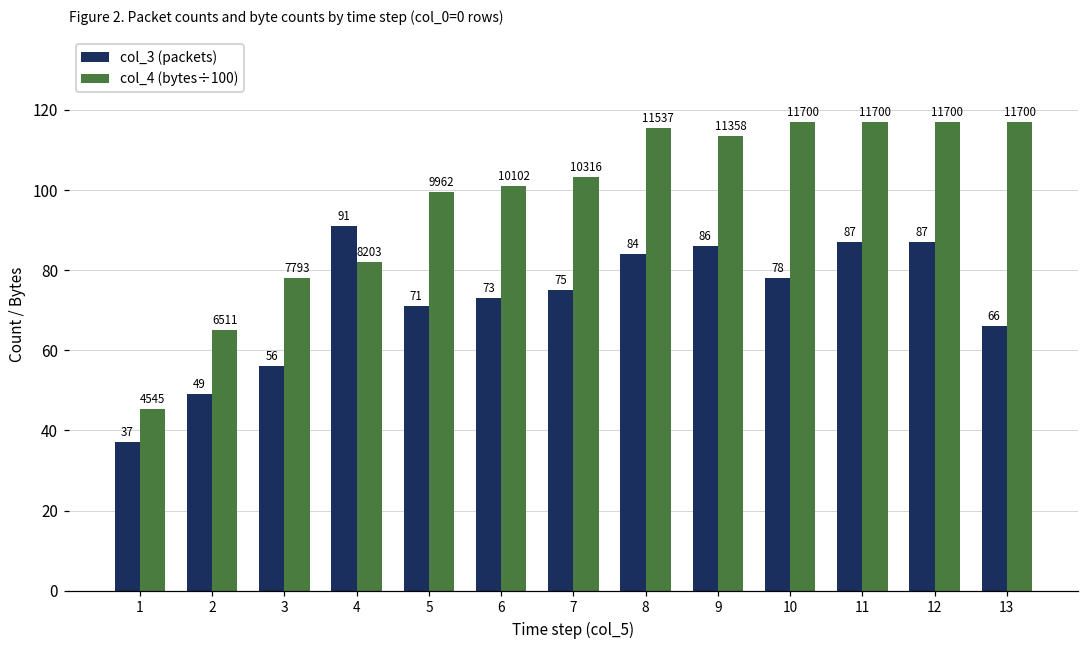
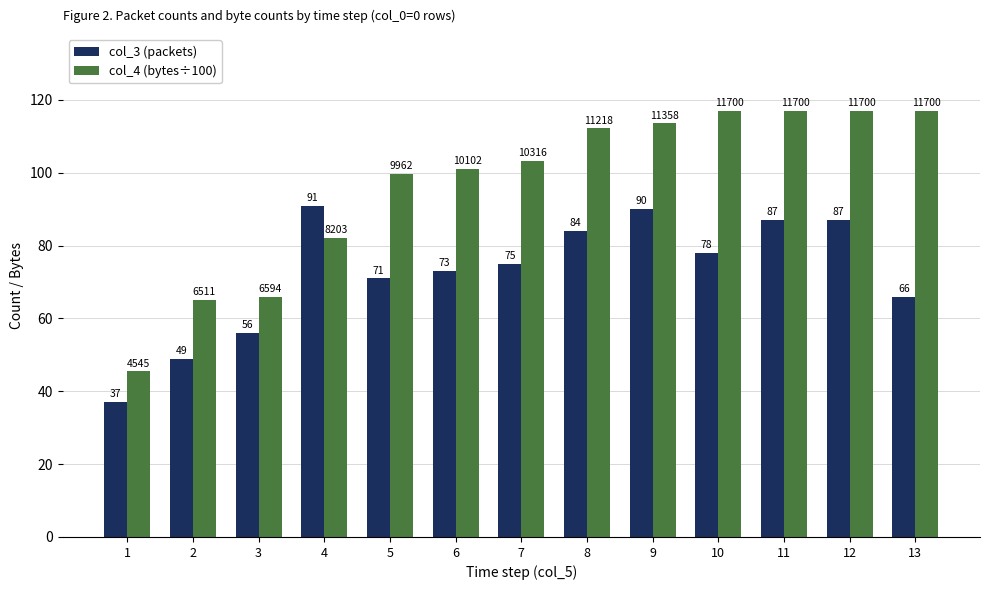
col_4 (bytes÷100), 3: 7793 -> 6594
col_4 (bytes÷100), 8: 11537 -> 11218
col_3 (packets), 9: 86 -> 90
